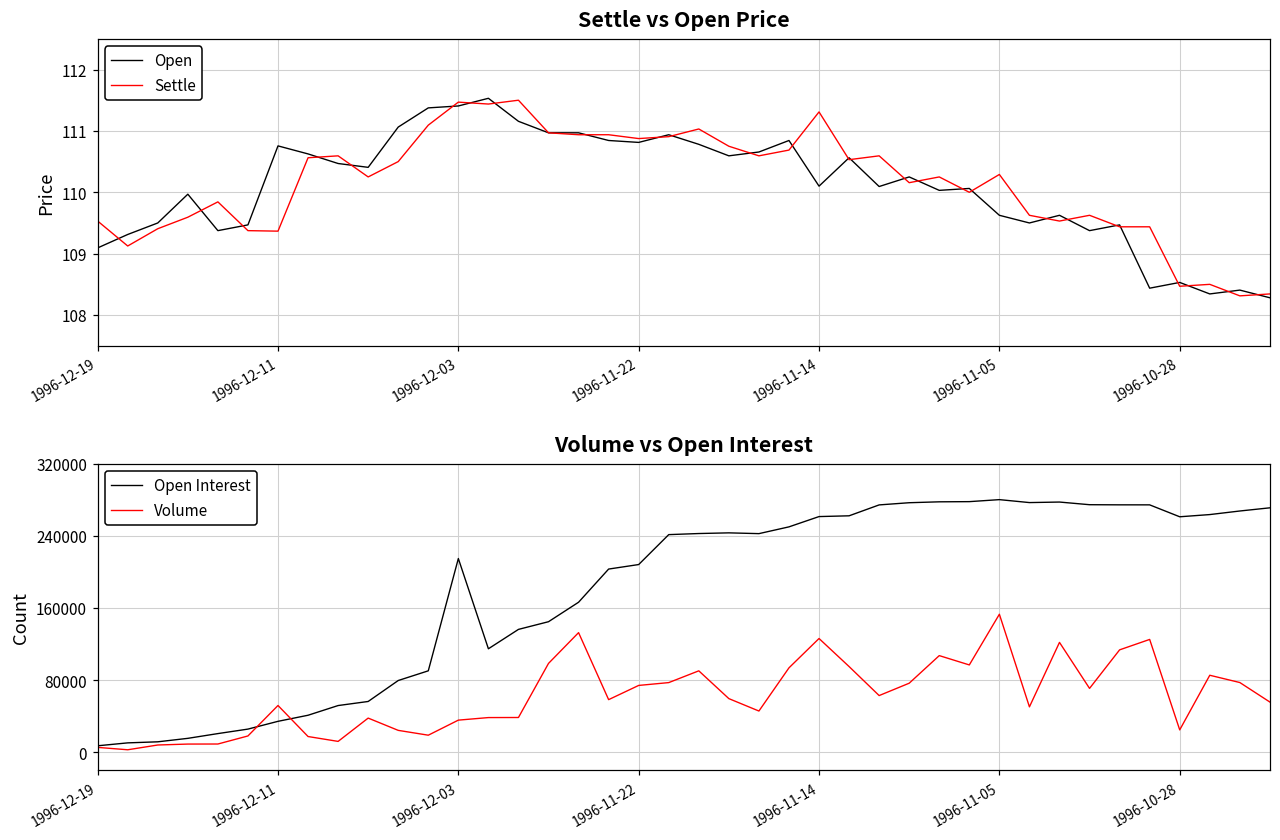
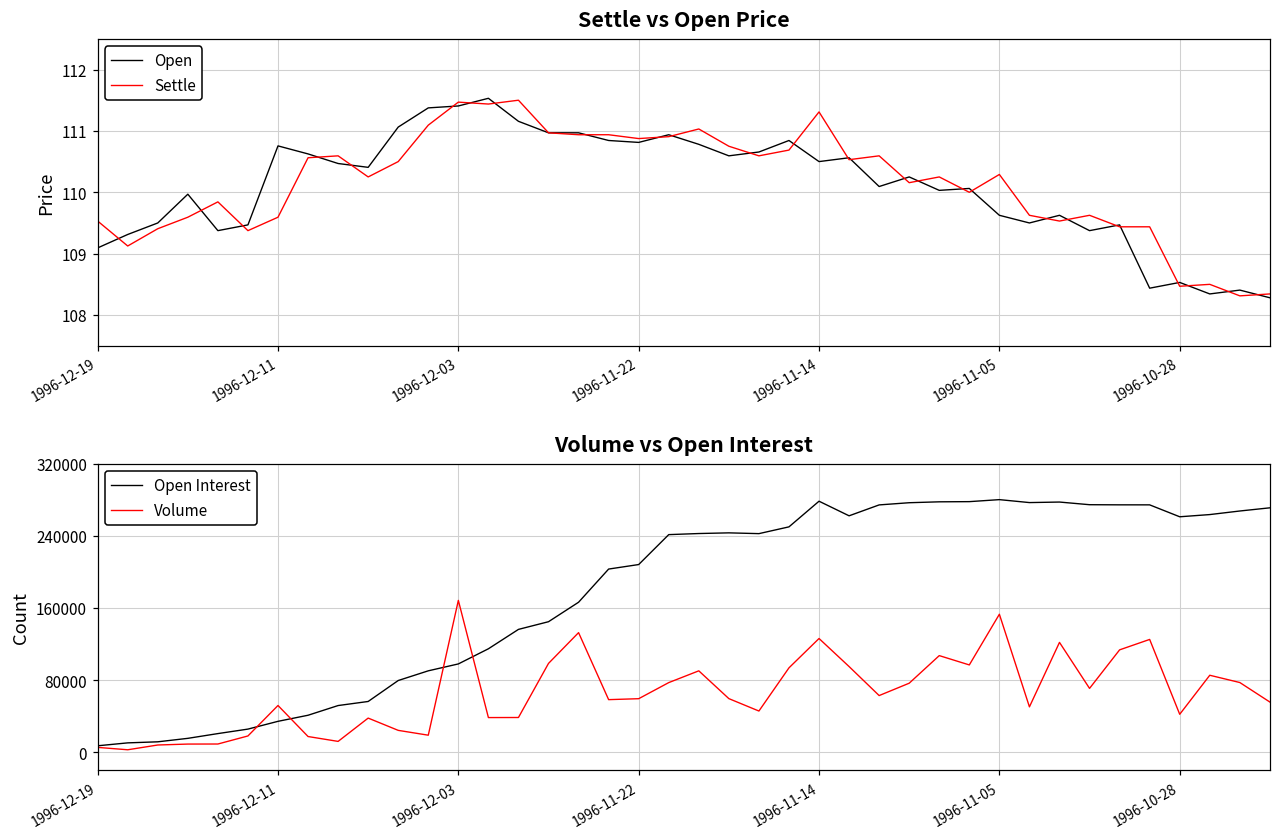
Settle vs Open Price, Settle, 1996-12-11: 109.4 -> 109.6
Settle vs Open Price, Open, 1996-11-14: 110.1 -> 110.5
Volume vs Open Interest, Open Interest, 1996-12-03: 210000 -> 100000
Volume vs Open Interest, Volume, 1996-12-03: 40000 -> 170000
Volume vs Open Interest, Volume, 1996-11-22: 70000 -> 60000
Volume vs Open Interest, Open Interest, 1996-11-14: 260000 -> 280000
Volume vs Open Interest, Volume, 1996-10-28: 20000 -> 40000
